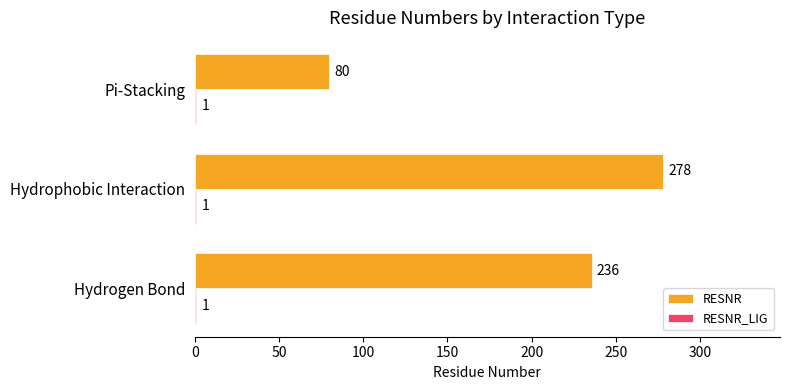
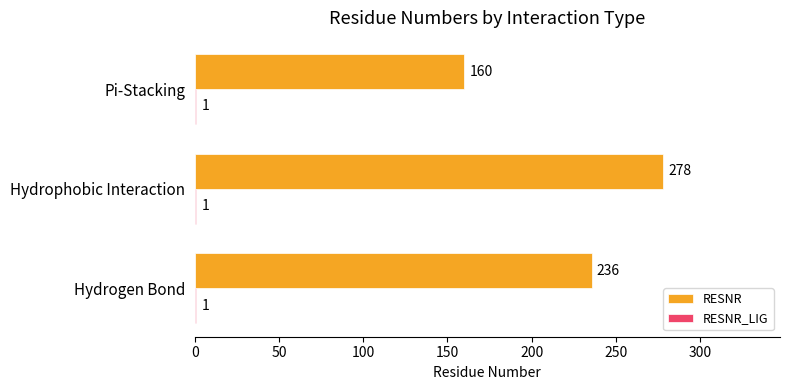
RESNR, Pi-Stacking: 80 -> 160
